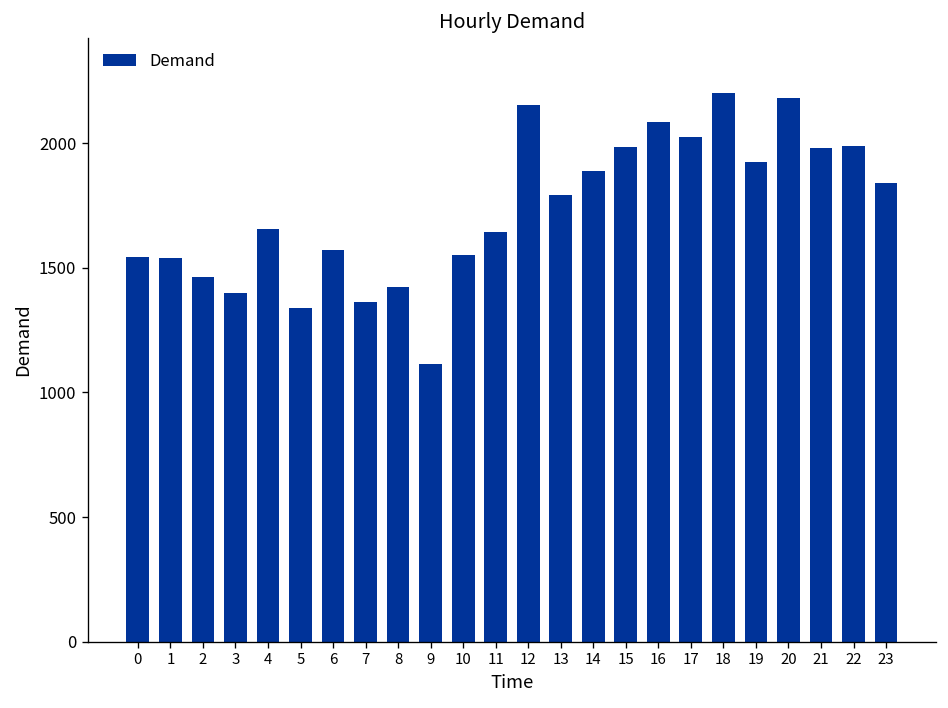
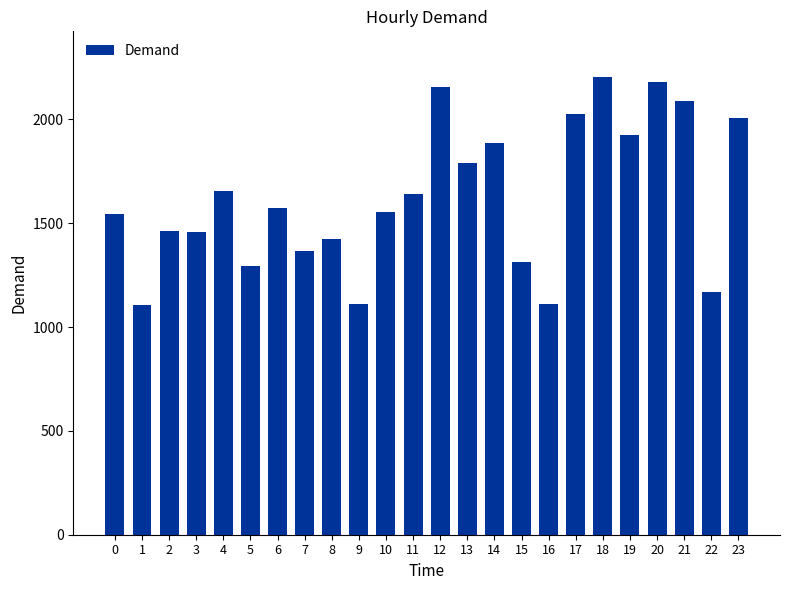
1: 1540 -> 1100
3: 1400 -> 1460
5: 1340 -> 1290
15: 1990 -> 1310
16: 2080 -> 1110
21: 1980 -> 2090
22: 1990 -> 1170
23: 1840 -> 2010
